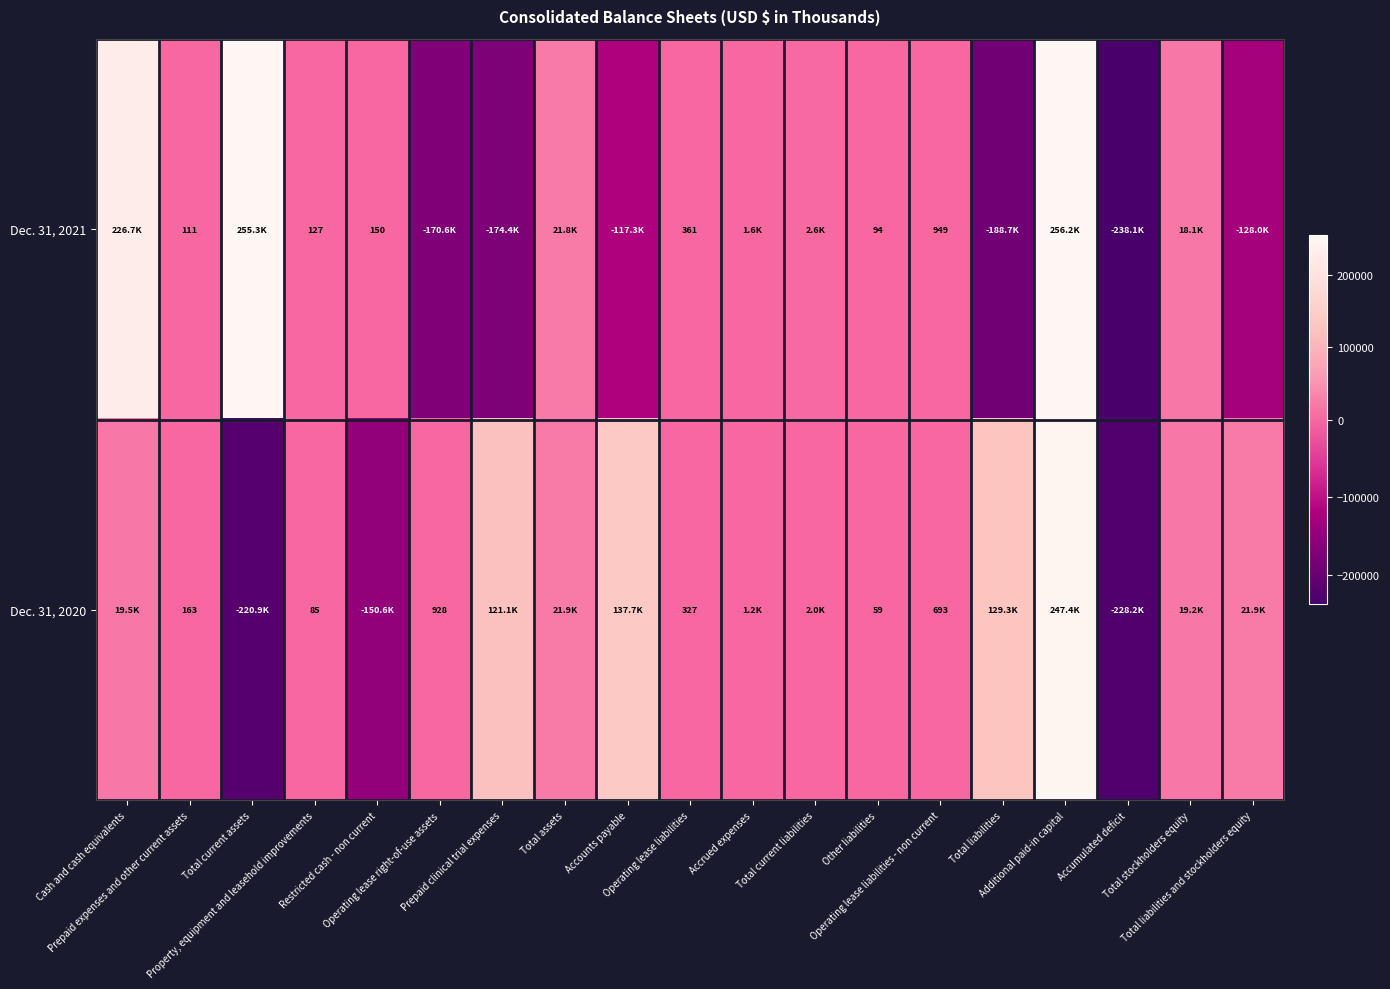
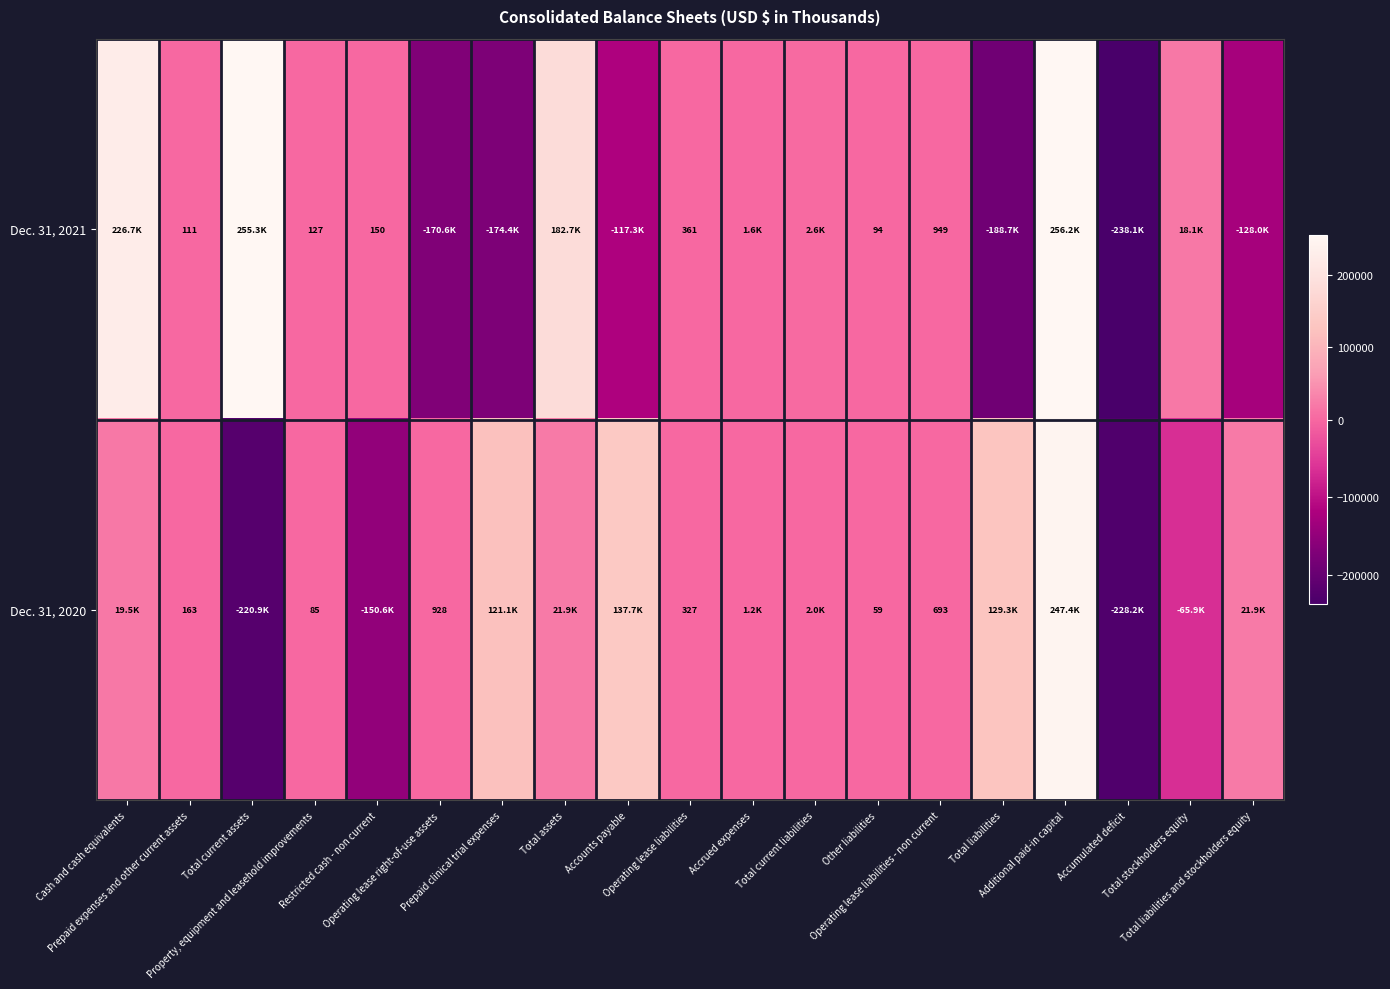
Dec. 31, 2021, Total assets: 21.8K -> 182.7K
Dec. 31, 2020, Total stockholders equity: 19.2K -> -65.9K
